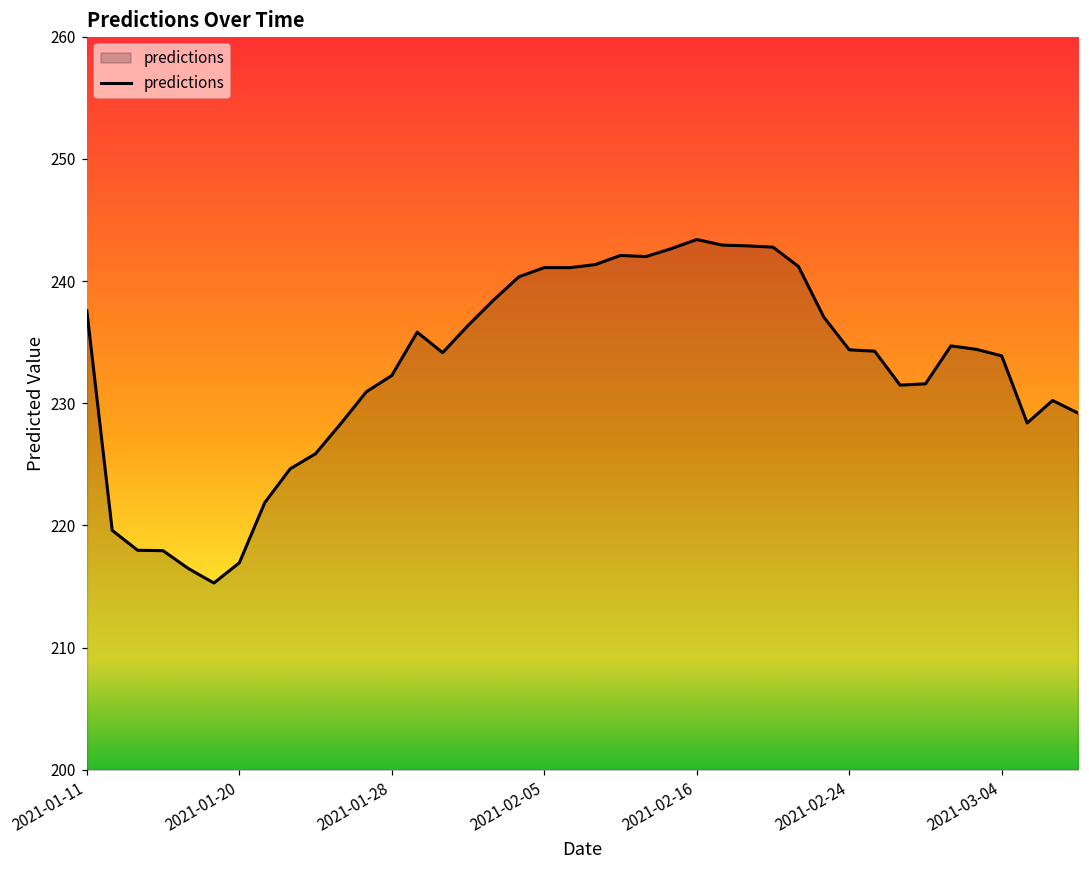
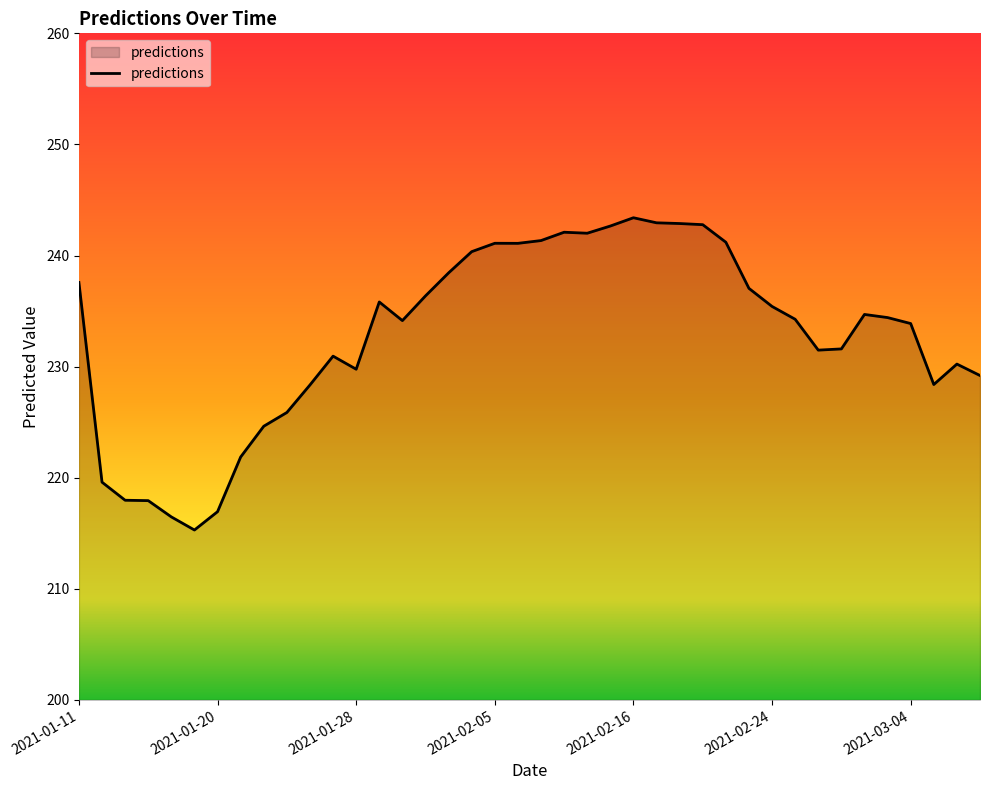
2021-01-28: 232.3 -> 229.8
2021-02-24: 234.4 -> 235.4
